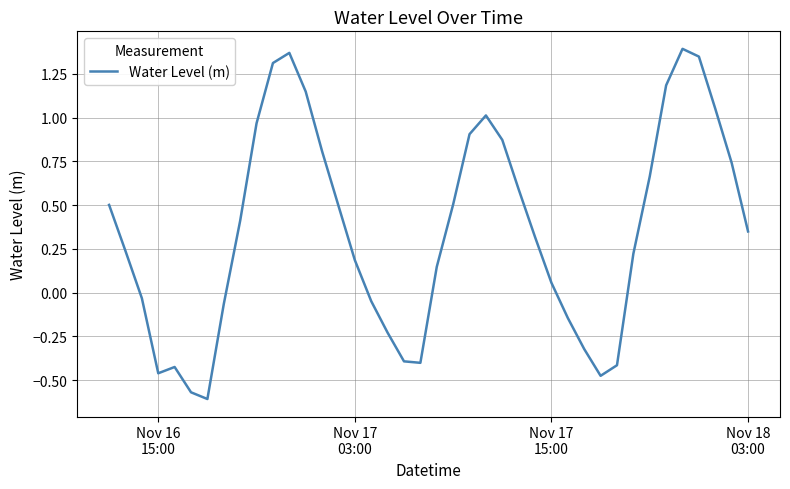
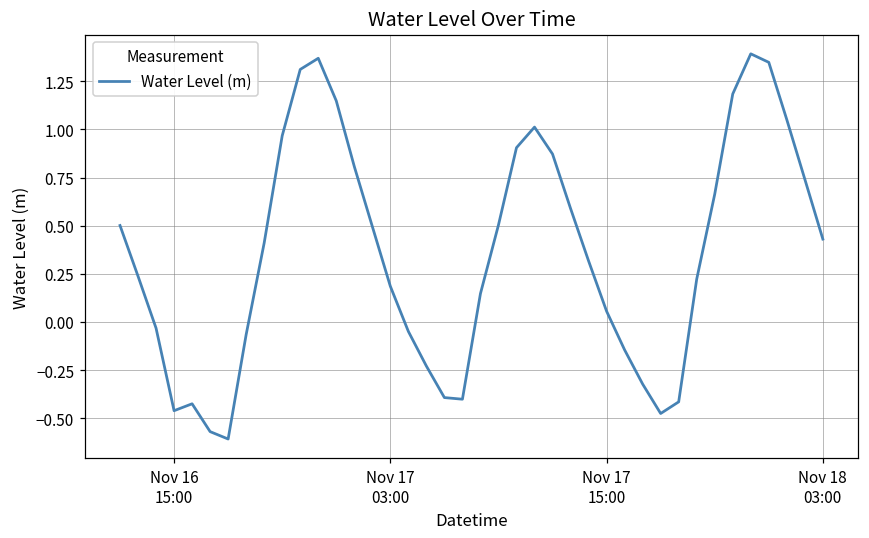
Nov 18 03:00: 0.35 -> 0.43
